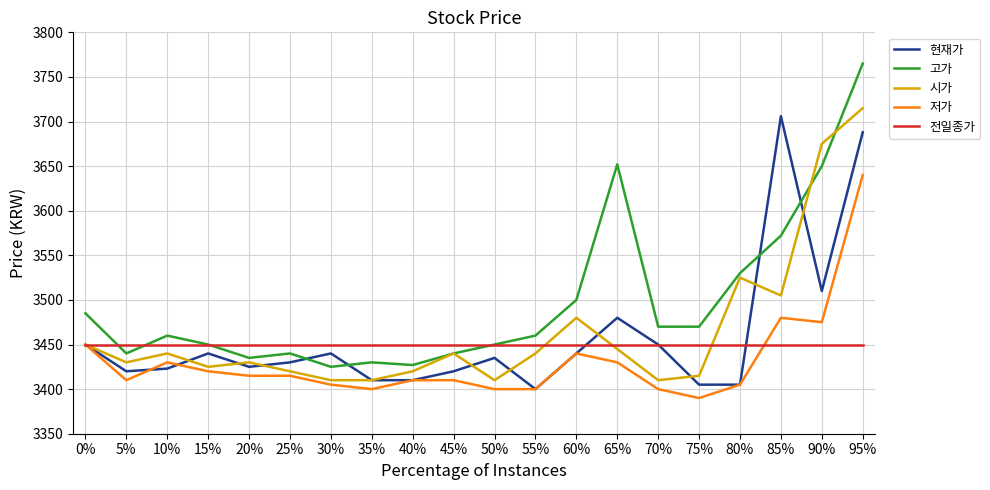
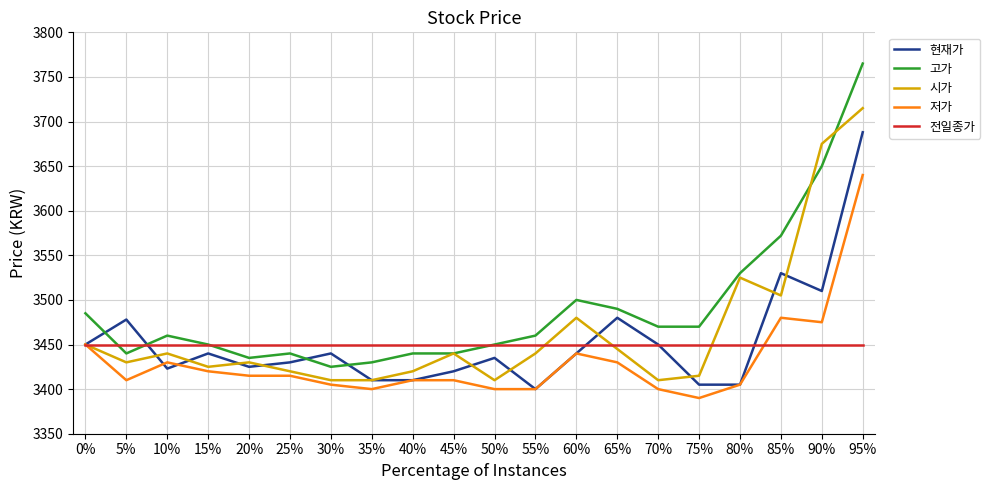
현재가, 5%: 3420 -> 3480
고가, 40%: 3430 -> 3440
고가, 65%: 3650 -> 3490
현재가, 85%: 3710 -> 3530
